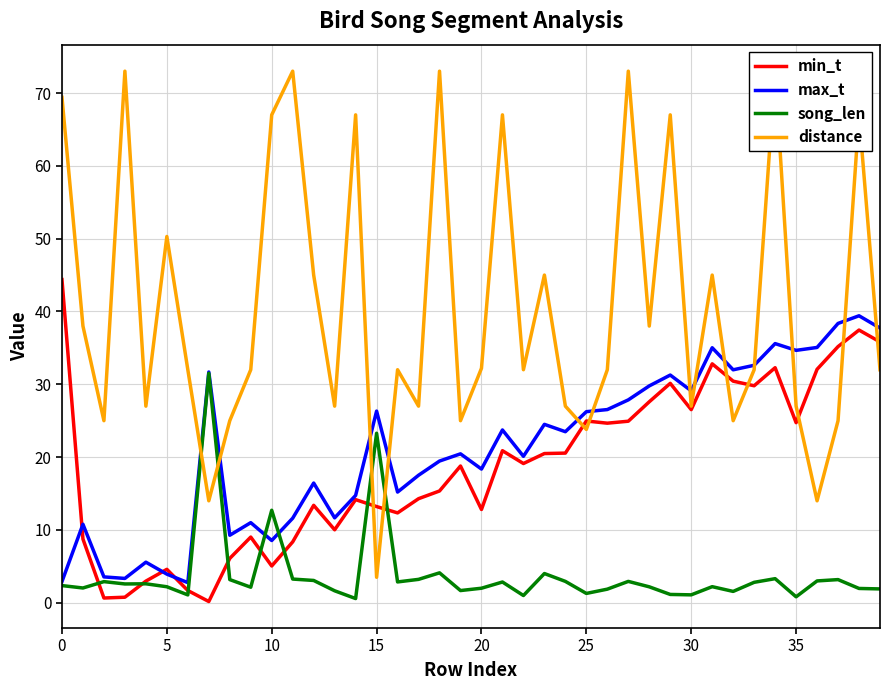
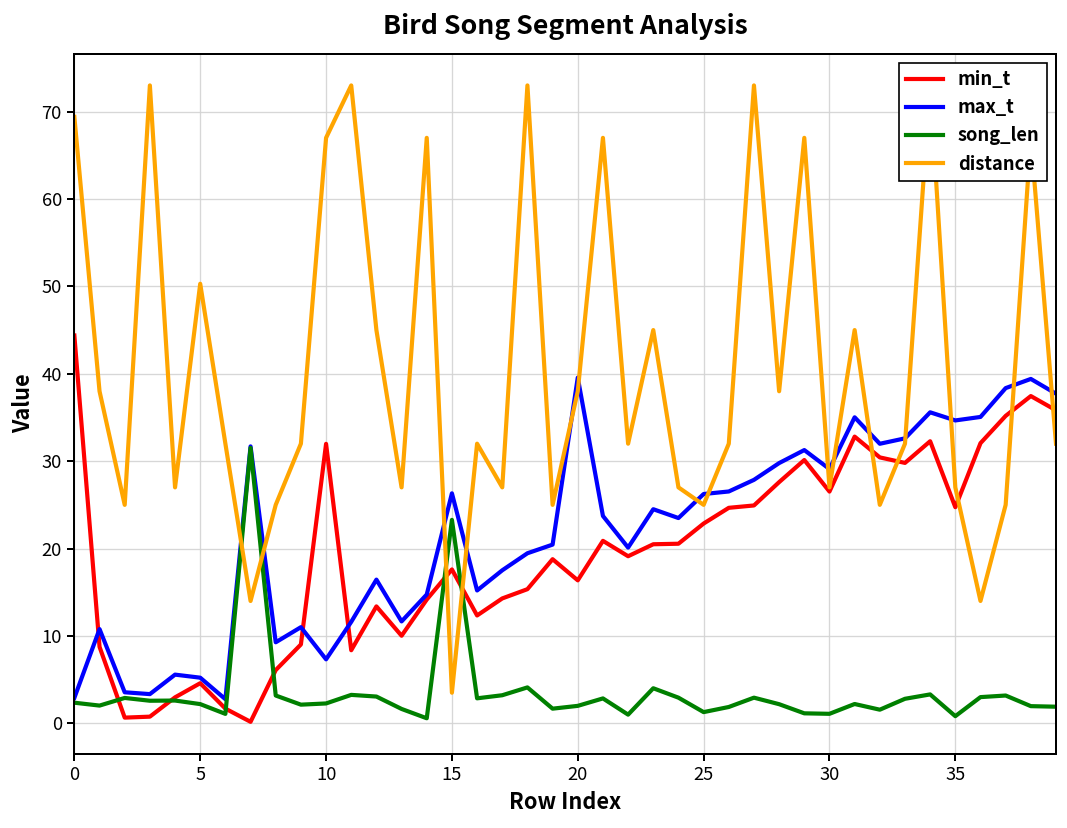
max_t, 5: 4 -> 5
min_t, 10: 5 -> 32
max_t, 10: 9 -> 7
song_len, 10: 13 -> 2
min_t, 15: 13 -> 18
min_t, 20: 13 -> 16
max_t, 20: 18 -> 40
distance, 20: 32 -> 38
min_t, 25: 25 -> 23
distance, 25: 24 -> 25
